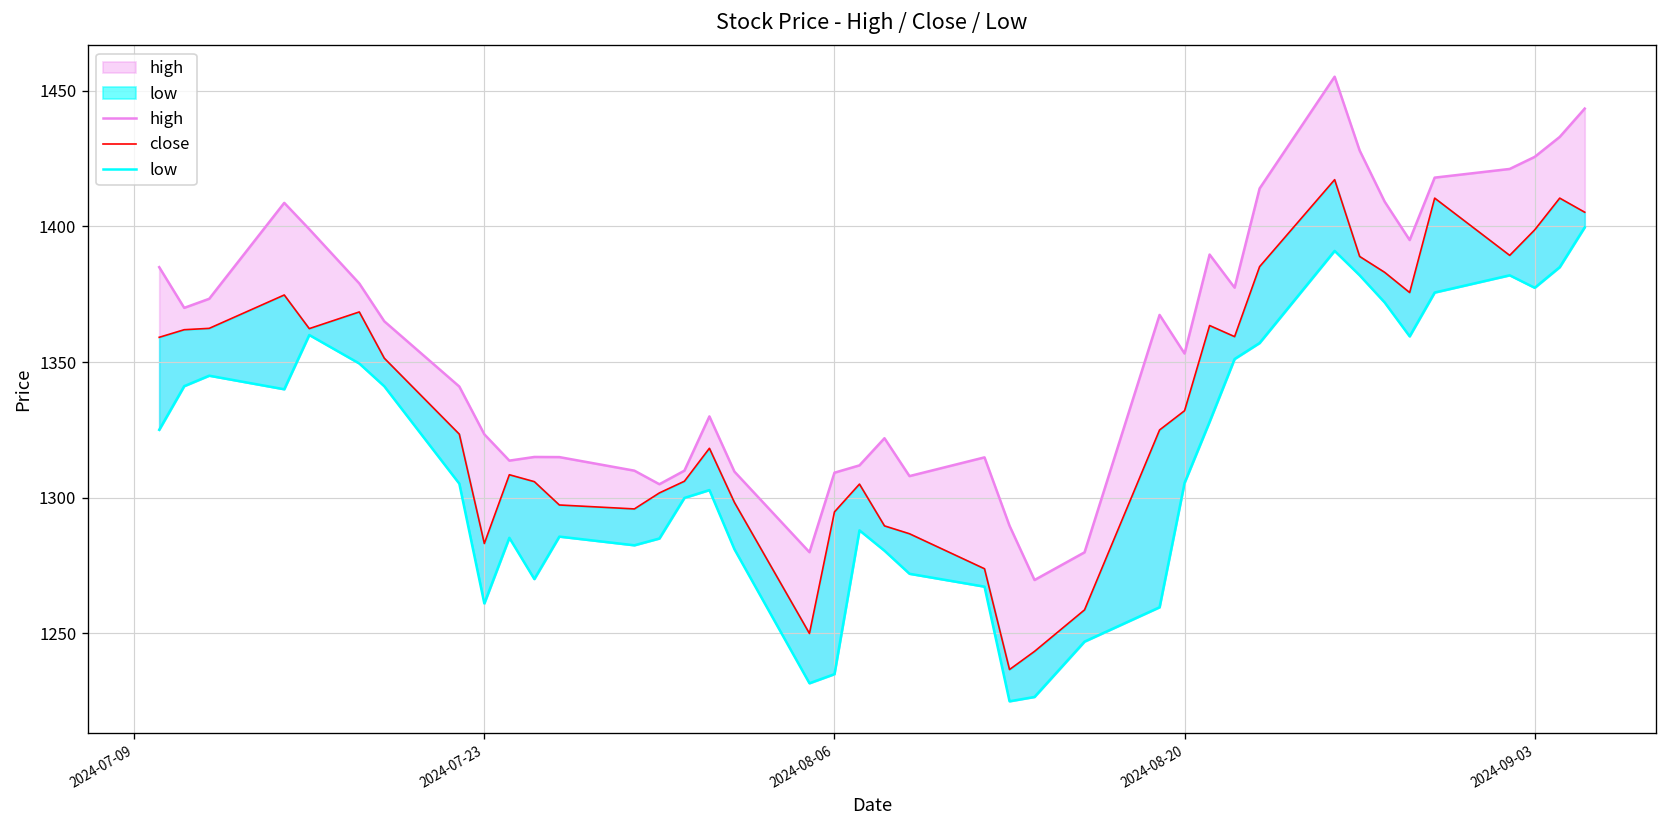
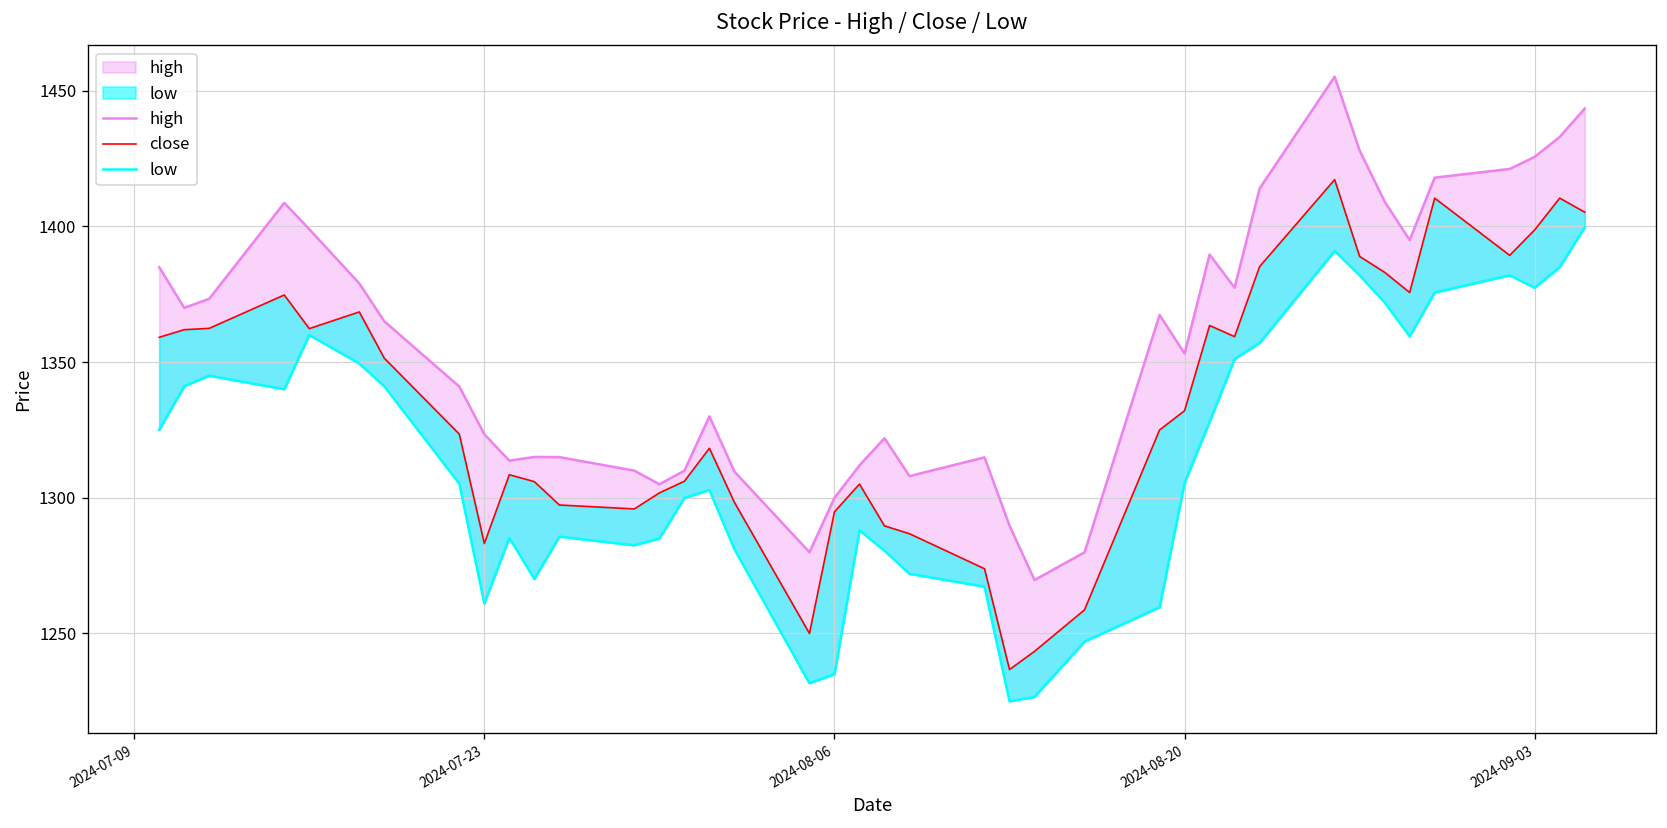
high, 2024-08-06: 1309 -> 1300
